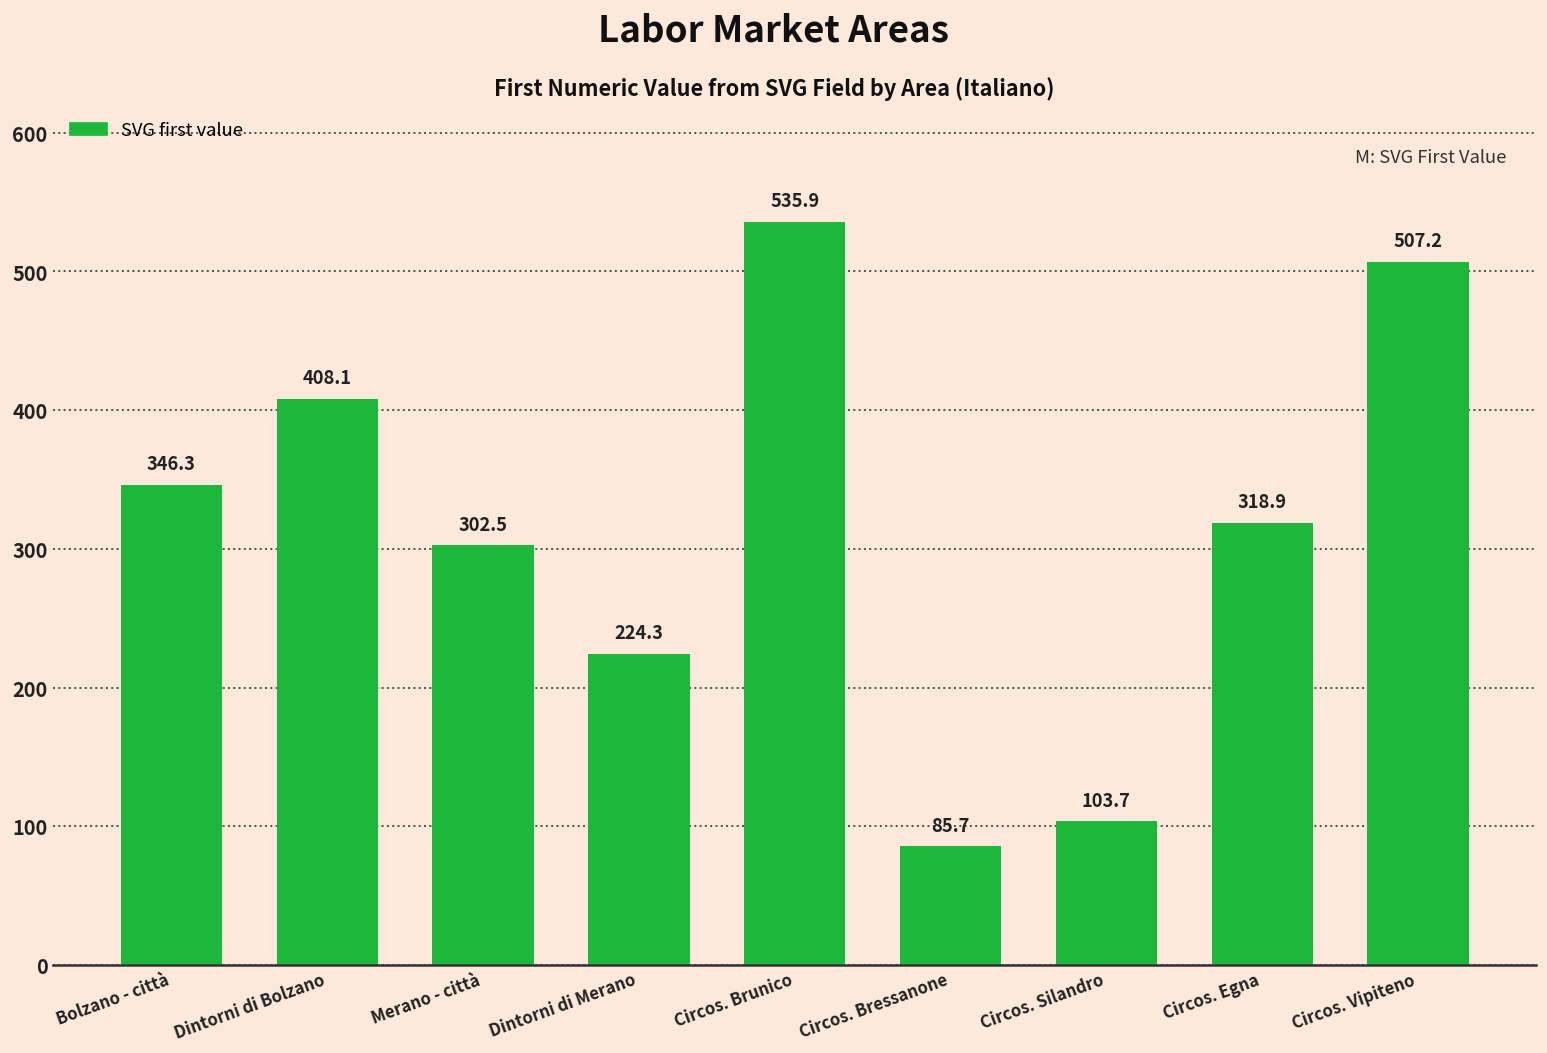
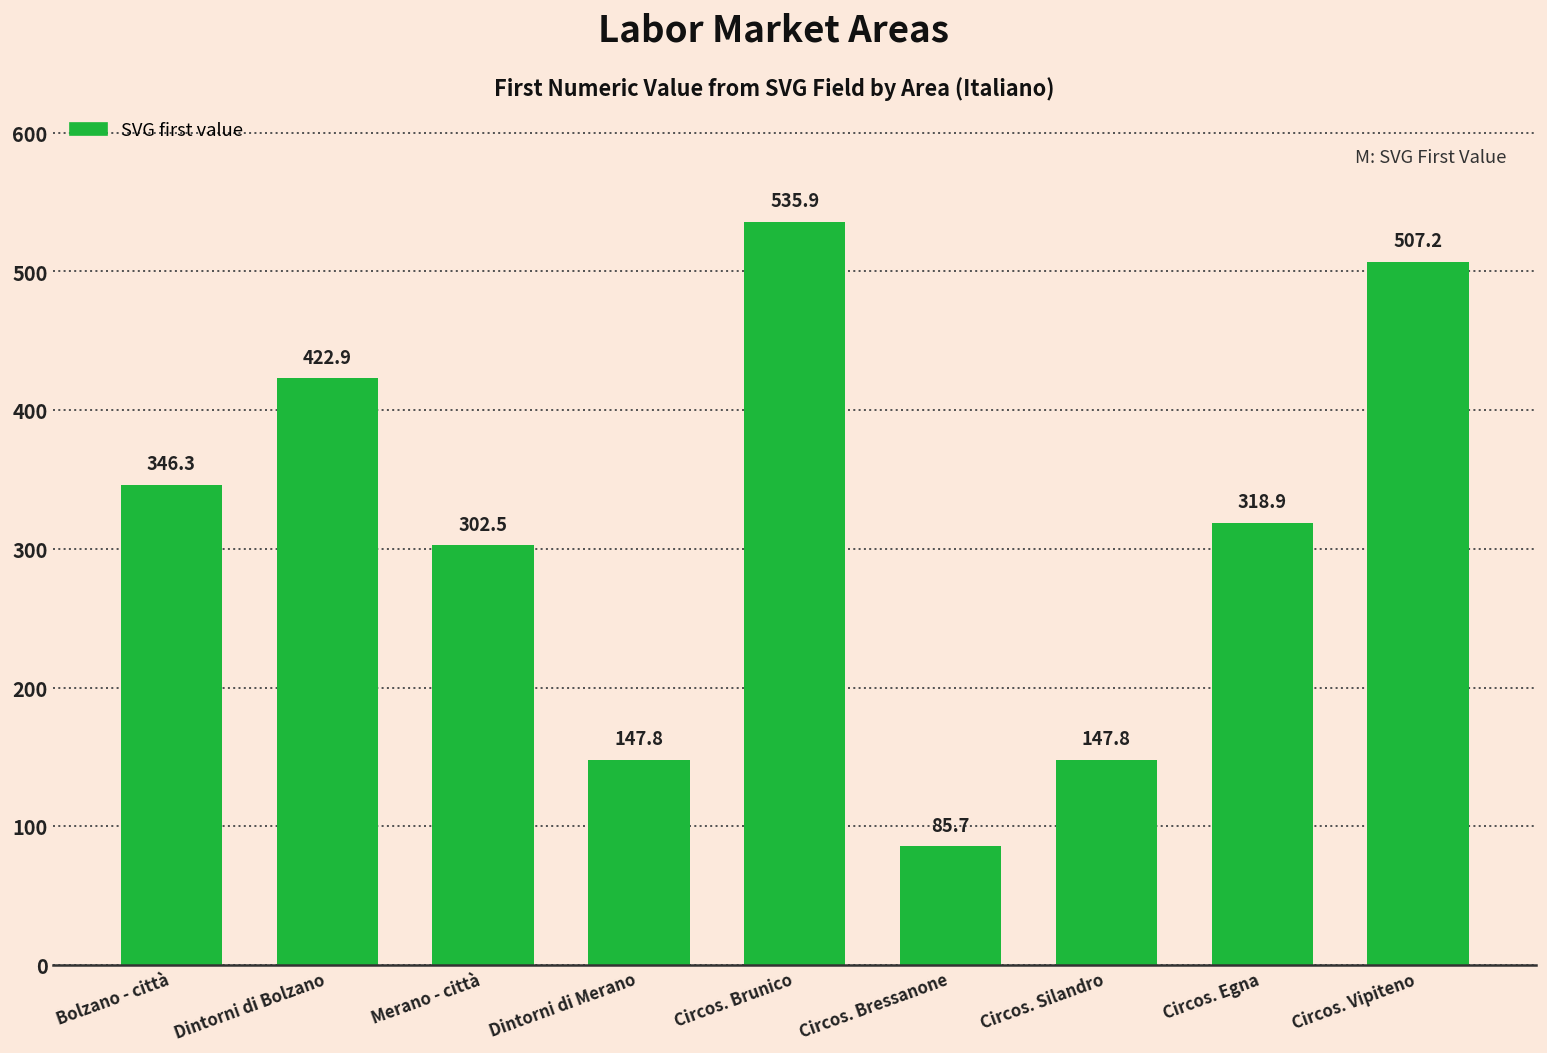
Dintorni di Bolzano: 408.1 -> 422.9
Dintorni di Merano: 224.3 -> 147.8
Circos. Silandro: 103.7 -> 147.8
